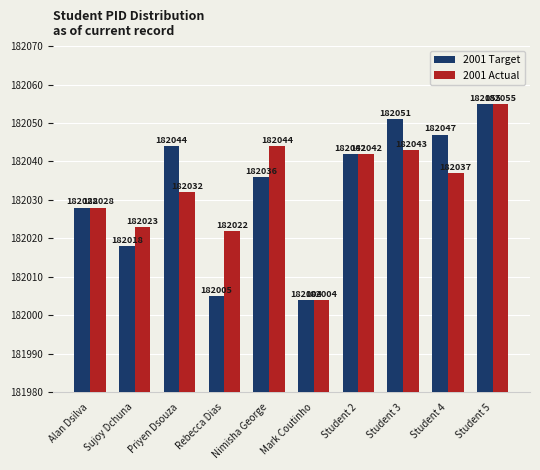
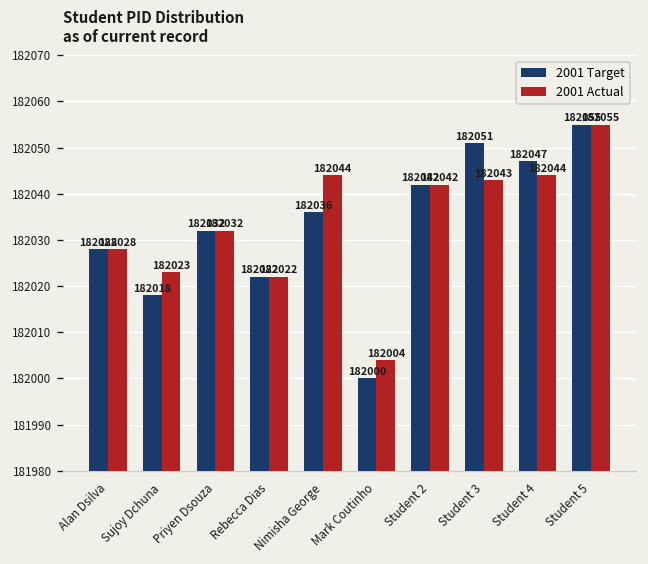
2001 Target, Priyen Dsouza: 182044 -> 182032
2001 Target, Rebecca Dias: 182005 -> 182022
2001 Target, Mark Coutinho: 182004 -> 182000
2001 Actual, Student 4: 182037 -> 182044
